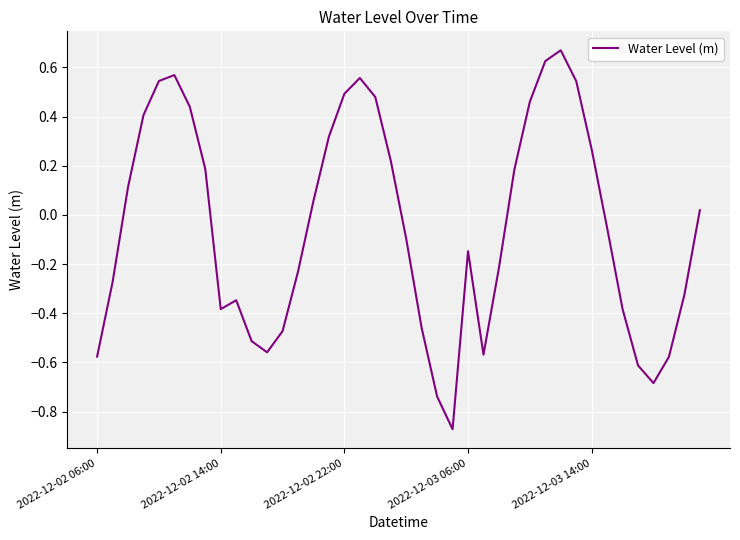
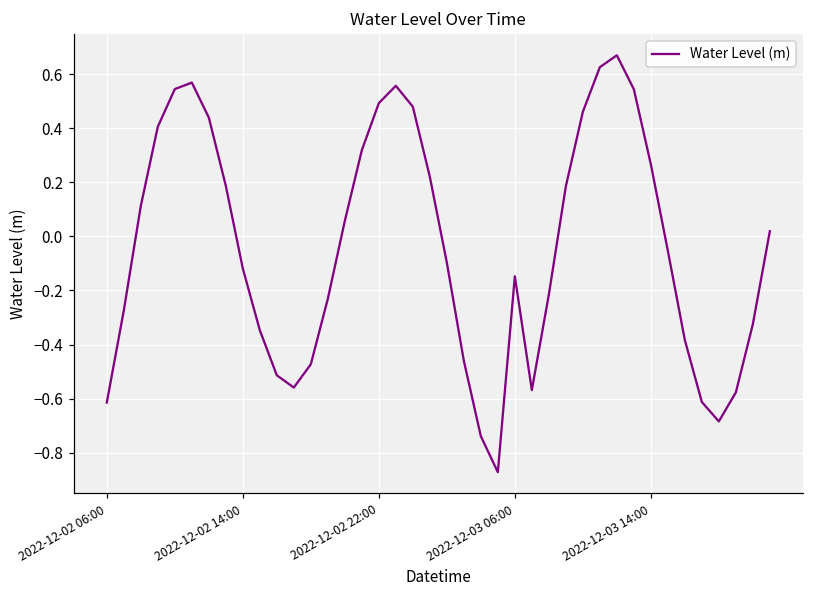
2022-12-02 06:00: -0.58 -> -0.61
2022-12-02 14:00: -0.38 -> -0.12
